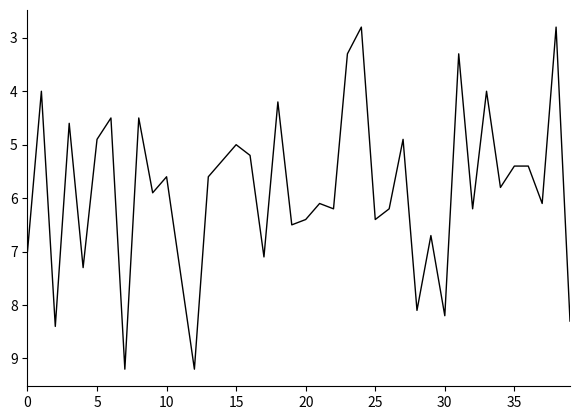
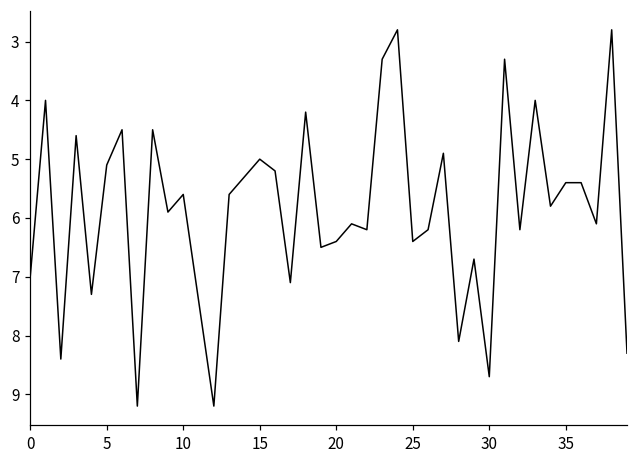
5: 4.9 -> 5.1
30: 8.2 -> 8.7
